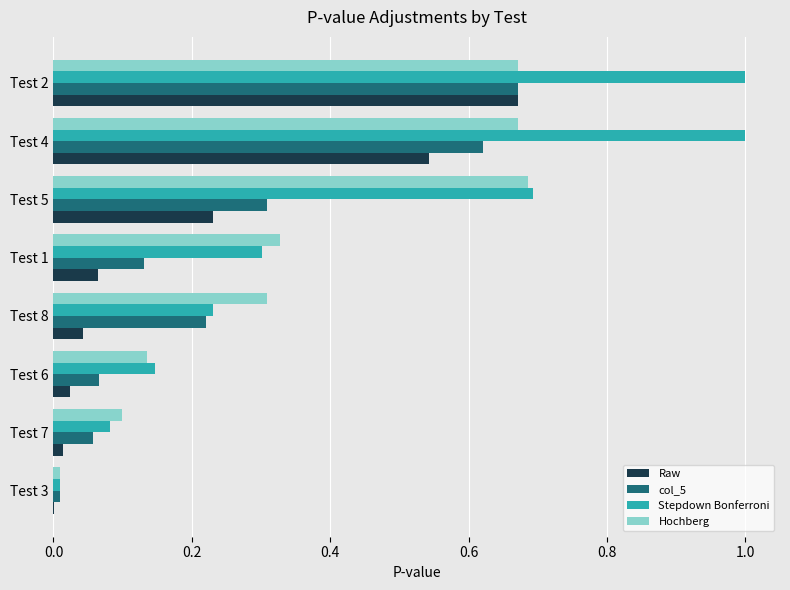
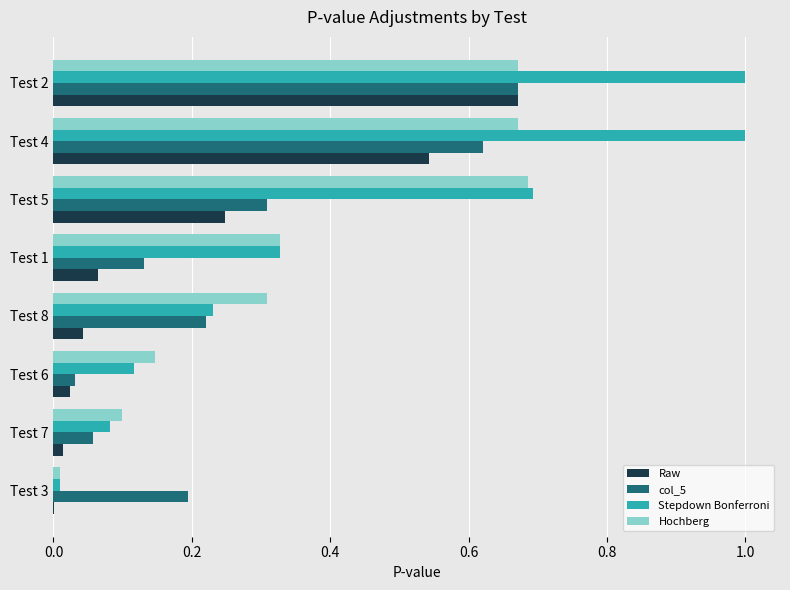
Raw, Test 5: 0.23 -> 0.25
Stepdown Bonferroni, Test 1: 0.30 -> 0.33
Hochberg, Test 6: 0.13 -> 0.15
Stepdown Bonferroni, Test 6: 0.15 -> 0.12
col_5, Test 6: 0.07 -> 0.03
col_5, Test 3: 0.01 -> 0.19
